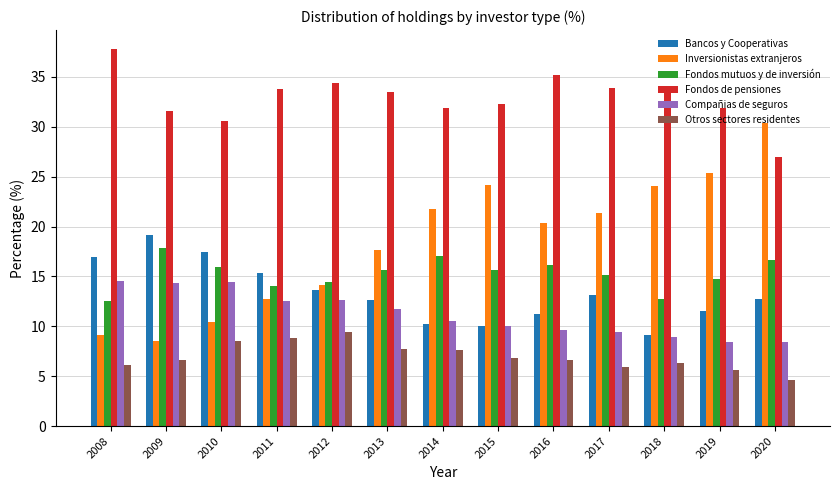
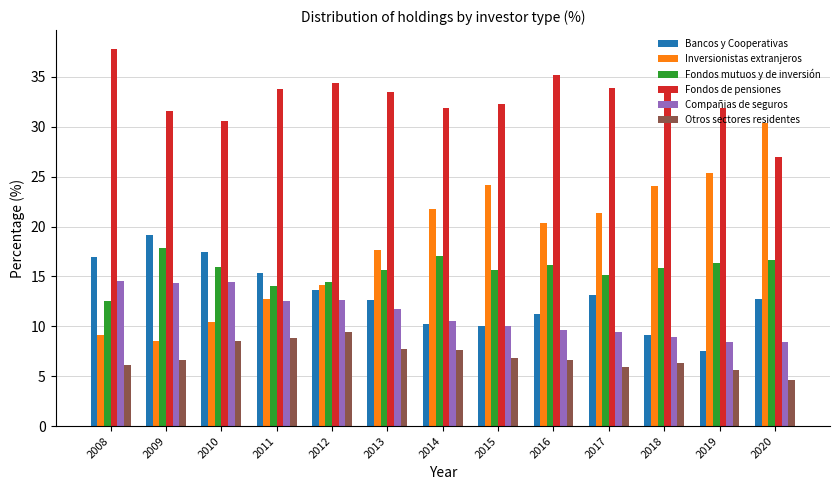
Fondos mutuos y de inversión, 2018: 13 -> 16
Bancos y Cooperativas, 2019: 12 -> 8
Fondos mutuos y de inversión, 2019: 15 -> 16
